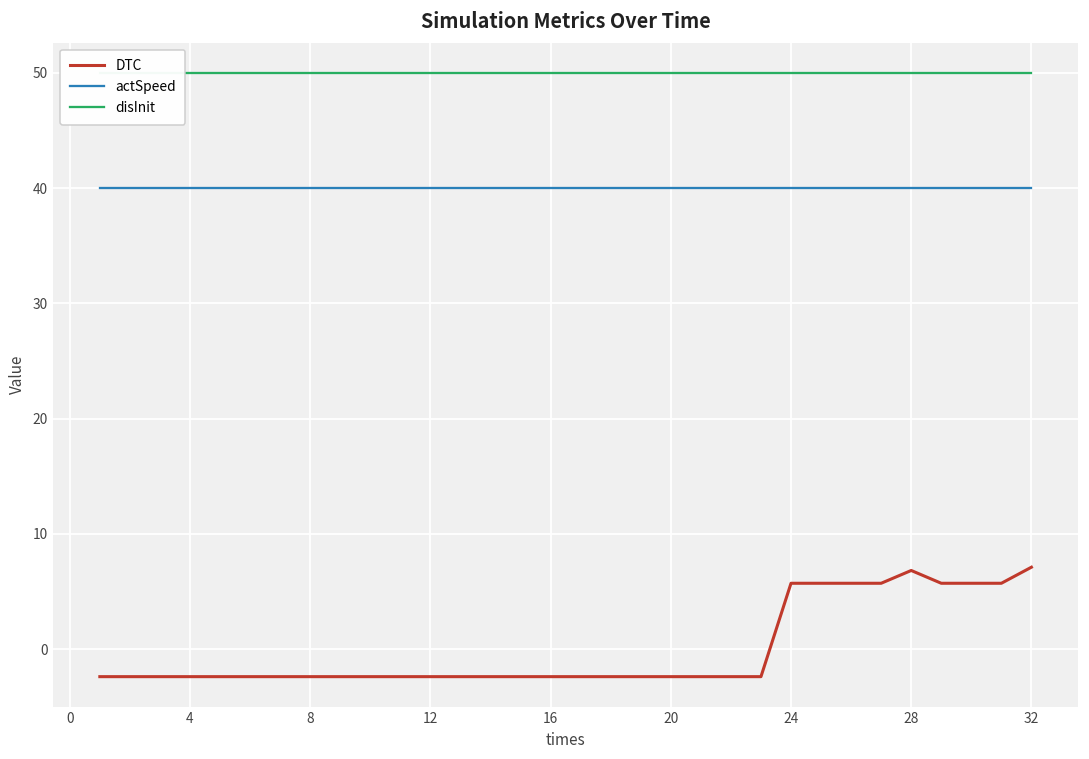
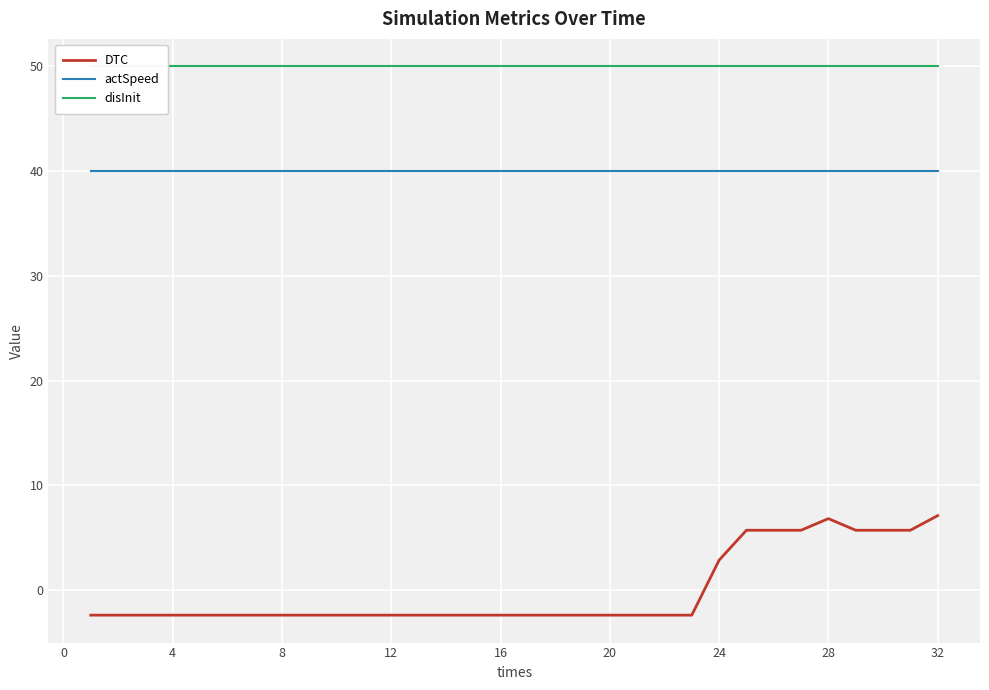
DTC, 24: 5.7 -> 2.9
